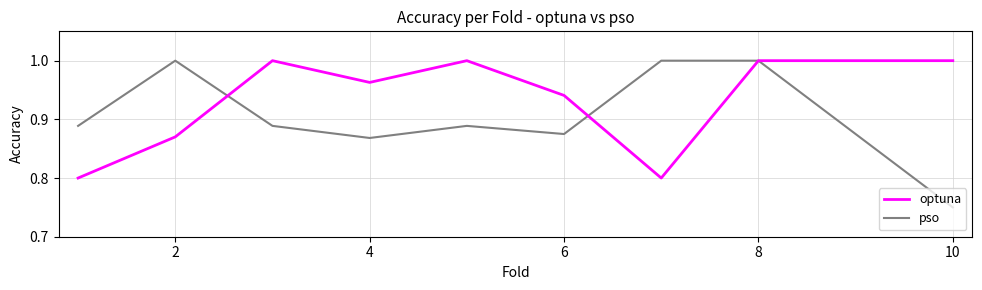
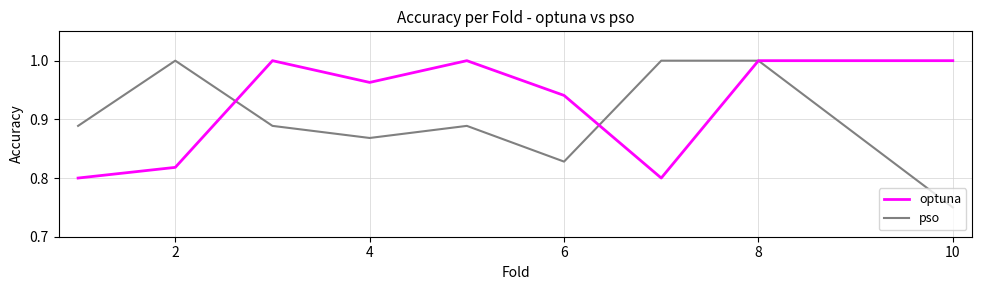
optuna, 2: 0.87 -> 0.82
pso, 6: 0.88 -> 0.83
